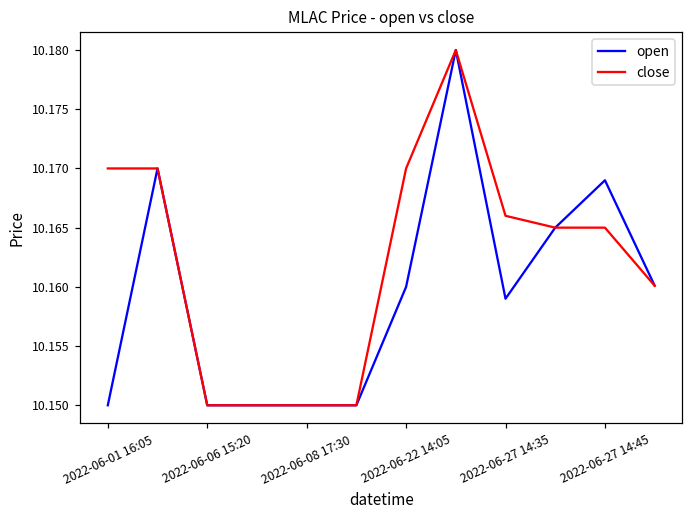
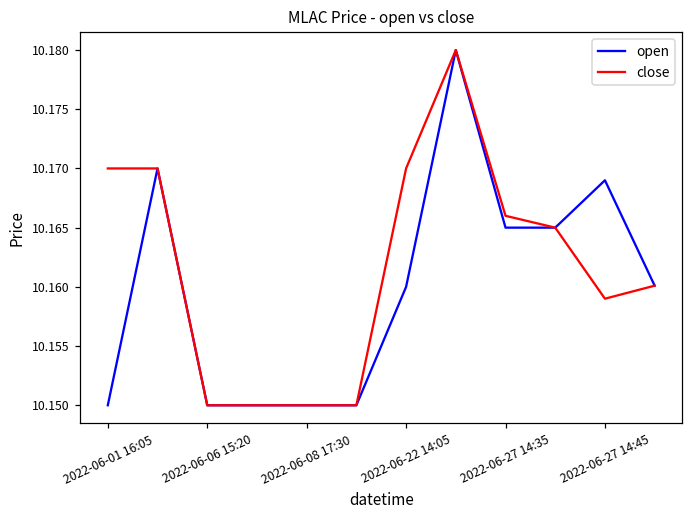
open, 2022-06-27 14:35: 10.159 -> 10.165
close, 2022-06-27 14:45: 10.165 -> 10.159
